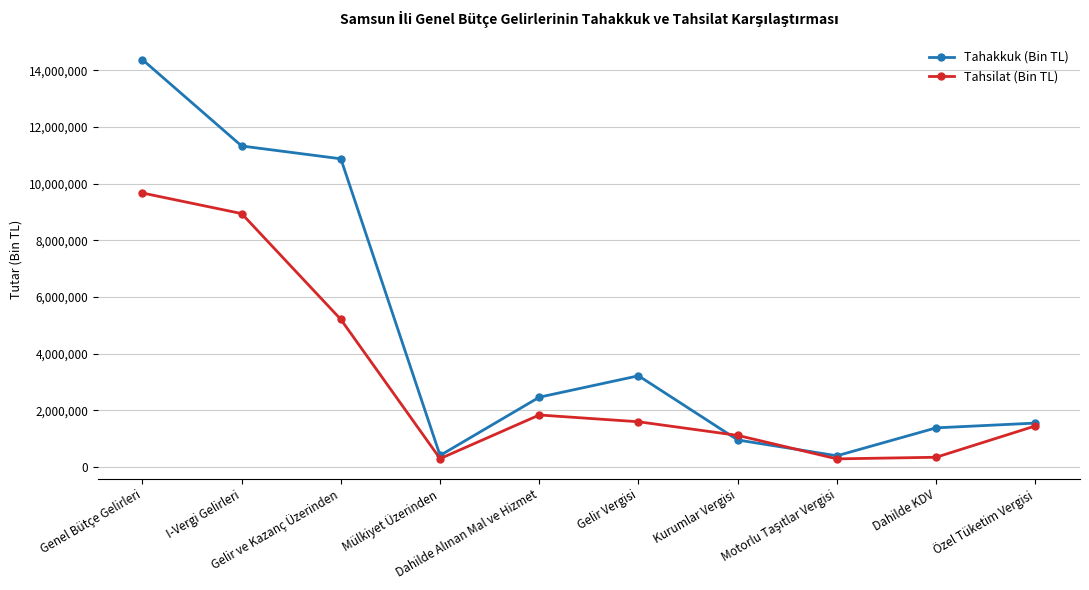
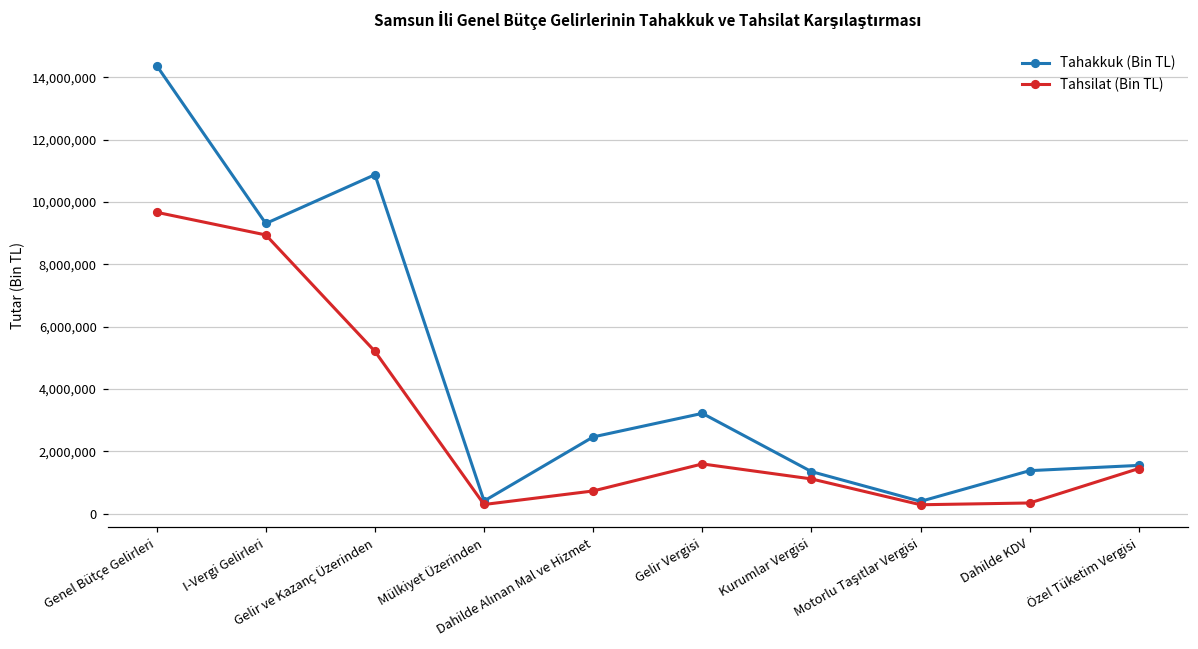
Tahakkuk (Bin TL), I-Vergi Gelirleri: 11,300,000 -> 9,300,000
Tahsilat (Bin TL), Dahilde Alınan Mal ve Hizmet: 1,800,000 -> 700,000
Tahakkuk (Bin TL), Kurumlar Vergisi: 1,000,000 -> 1,400,000
